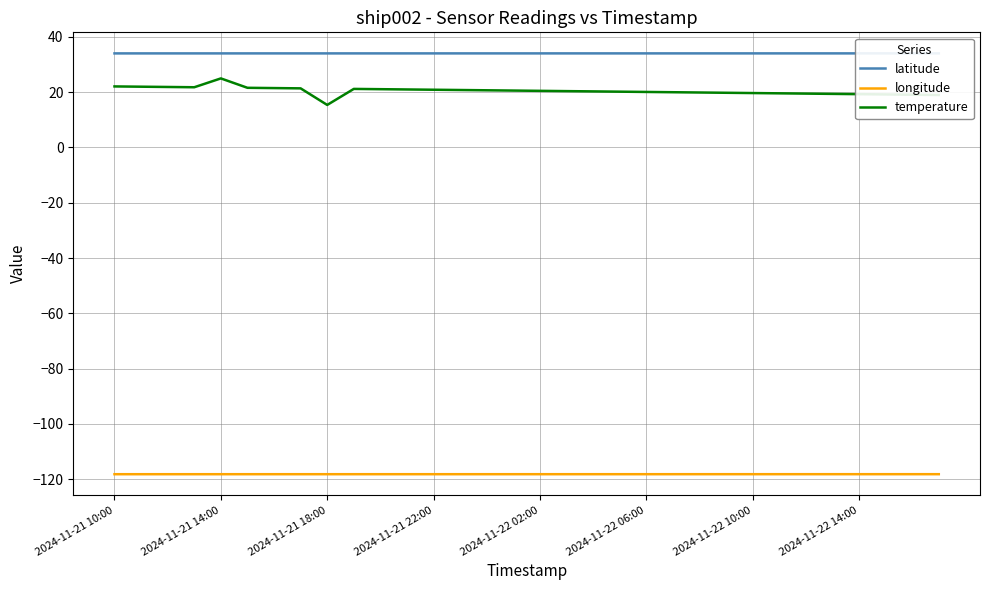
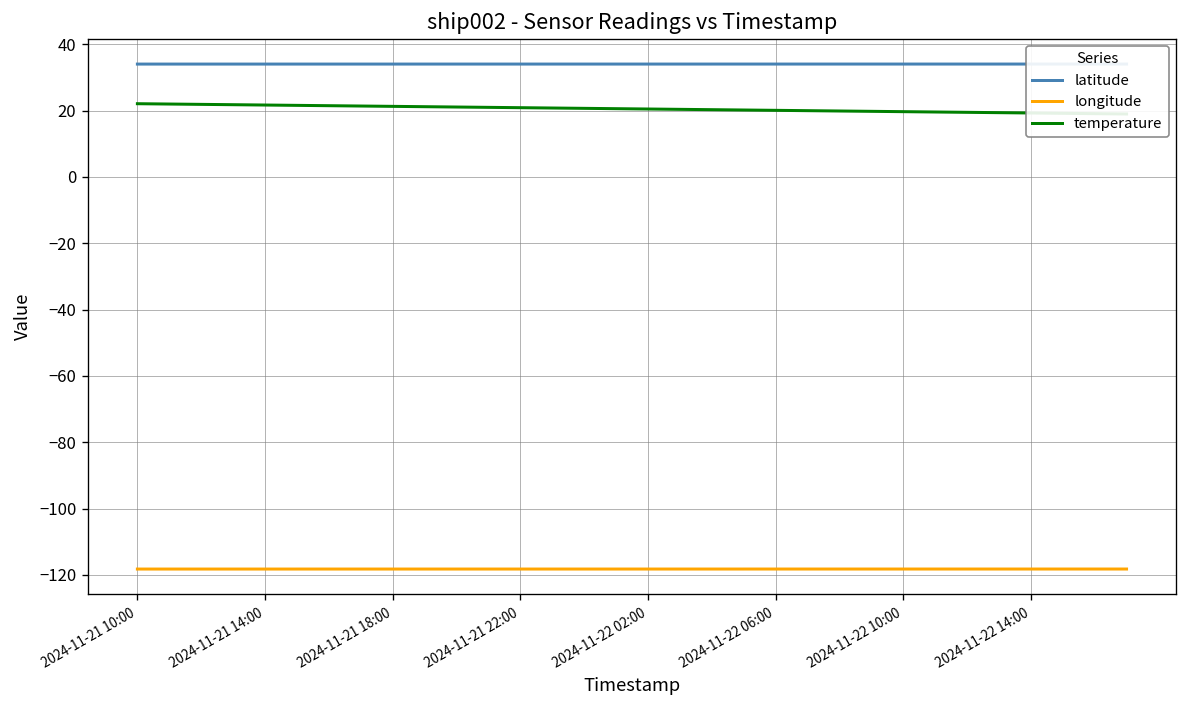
temperature, 2024-11-21 14:00: 25 -> 22
temperature, 2024-11-21 18:00: 15 -> 21
